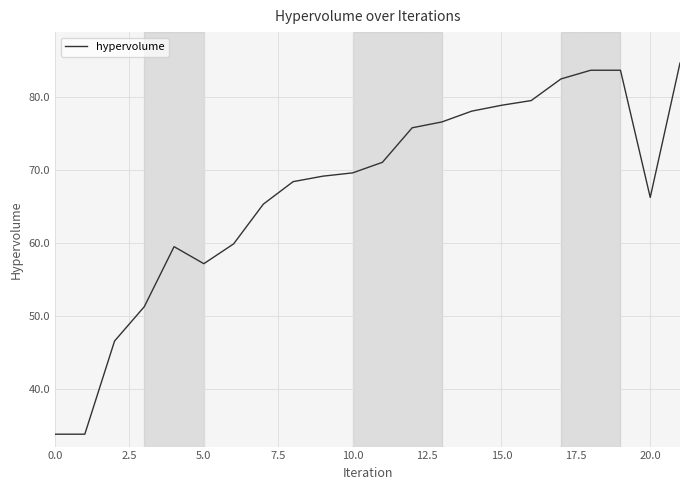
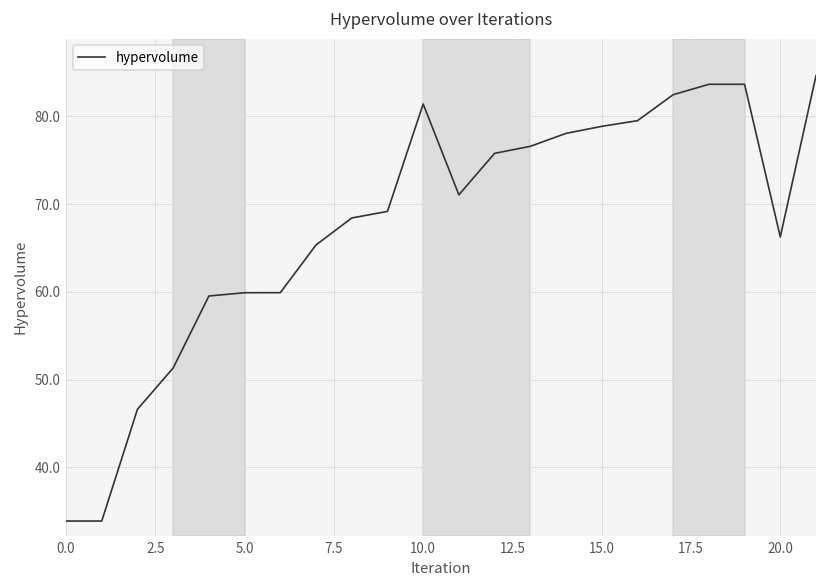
5.0: 57 -> 60
10.0: 70 -> 81
